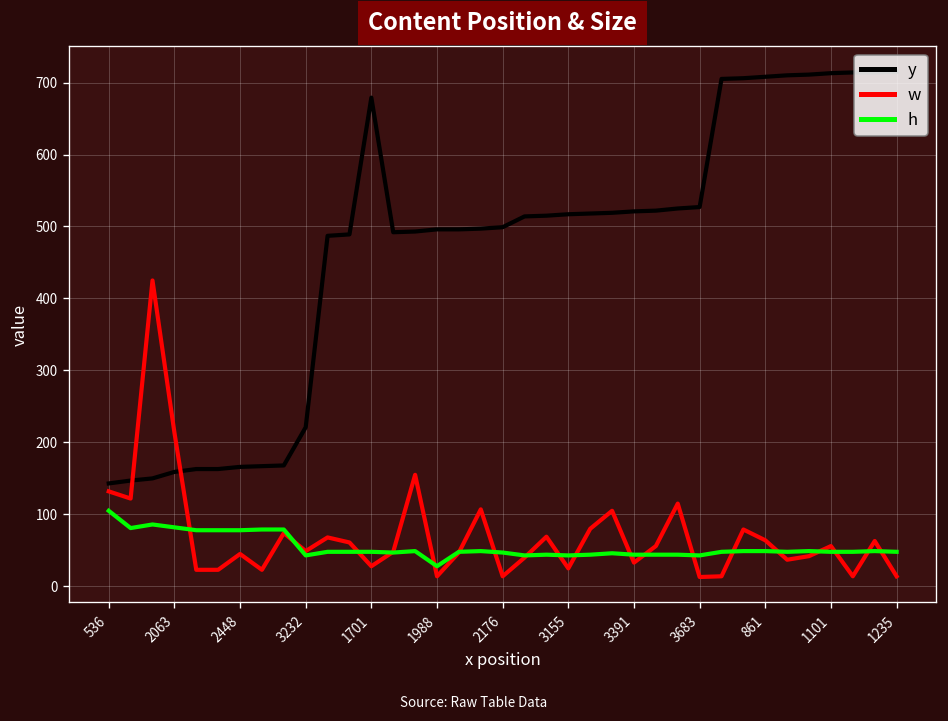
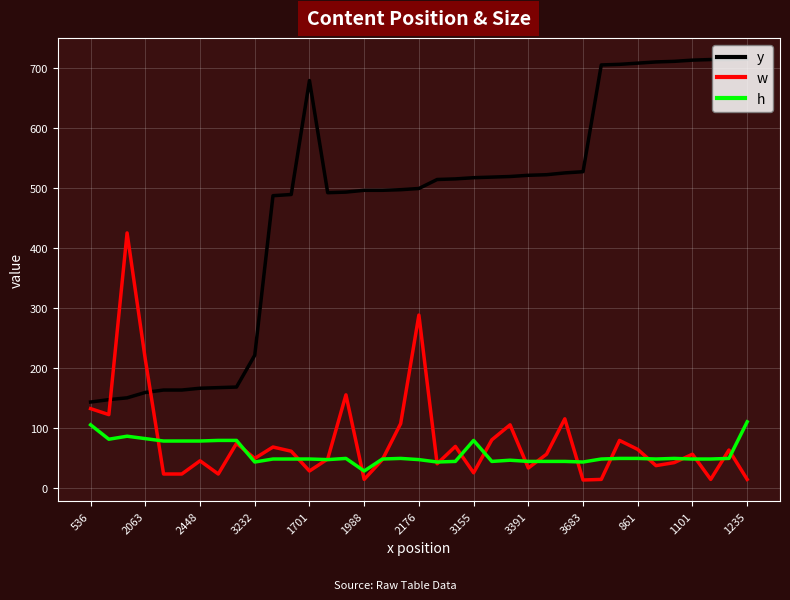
w, 2176: 10 -> 290
h, 3155: 40 -> 80
h, 1235: 50 -> 110
